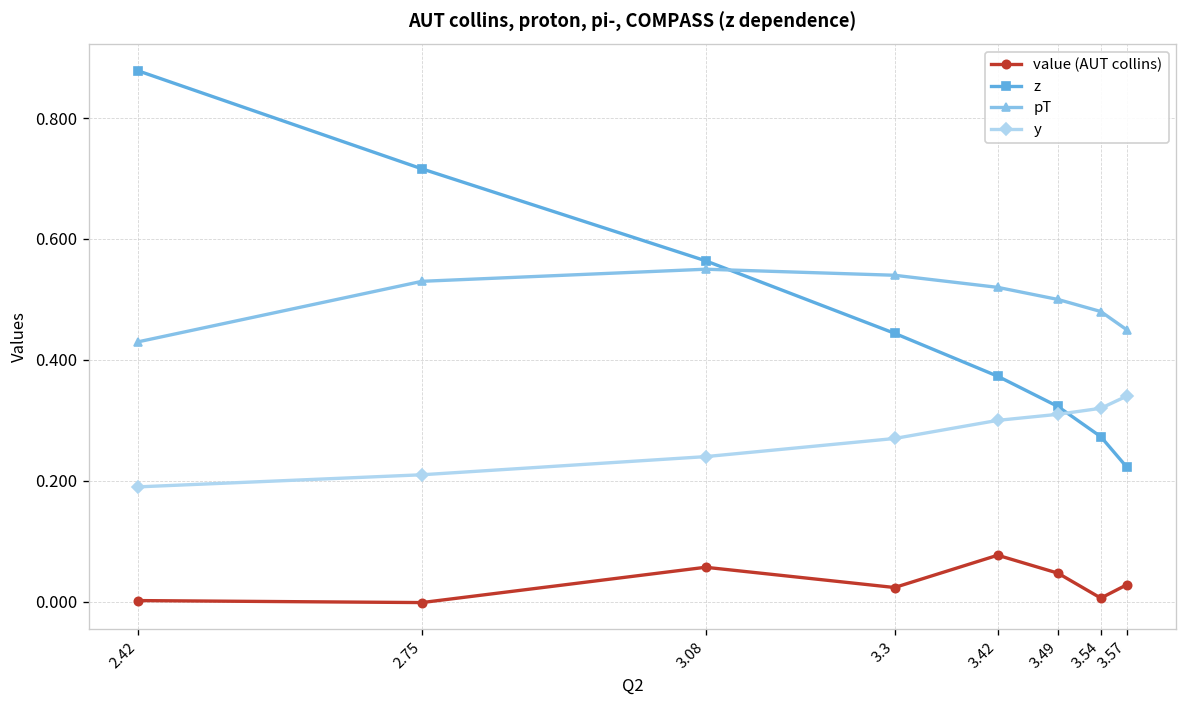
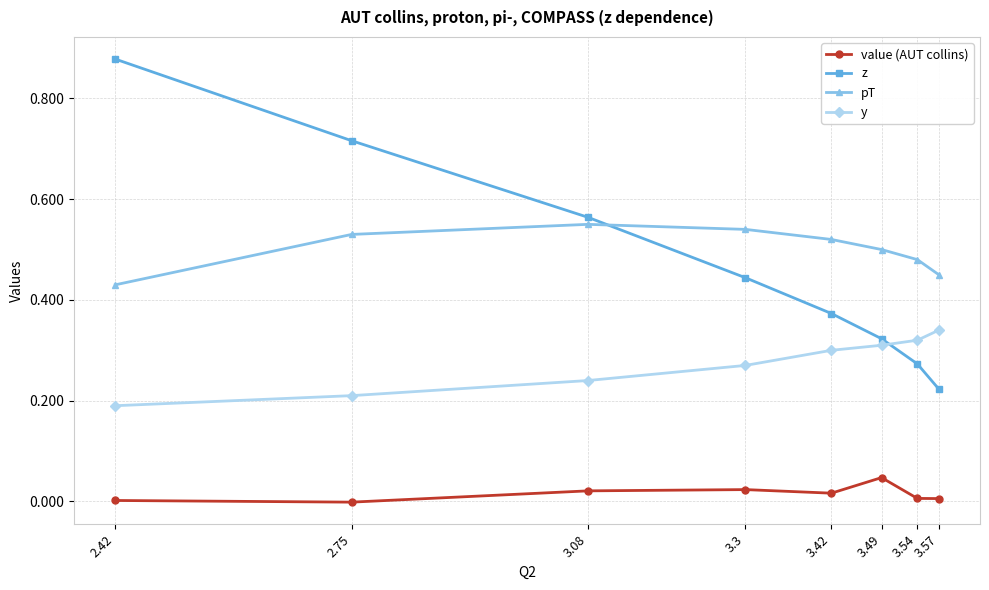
value (AUT collins), 3.08: 0.06 -> 0.02
value (AUT collins), 3.42: 0.08 -> 0.02
value (AUT collins), 3.57: 0.03 -> 0.01
